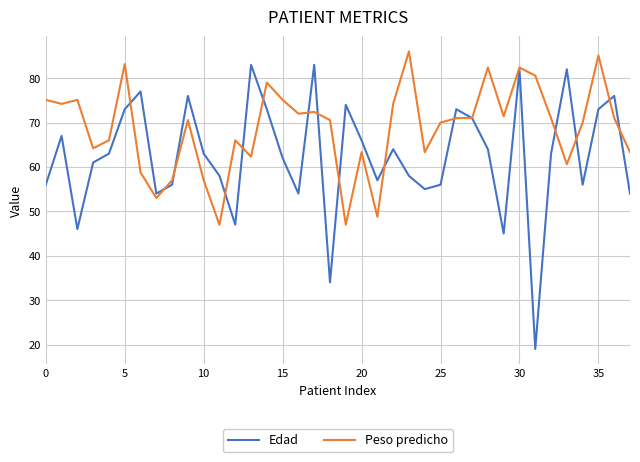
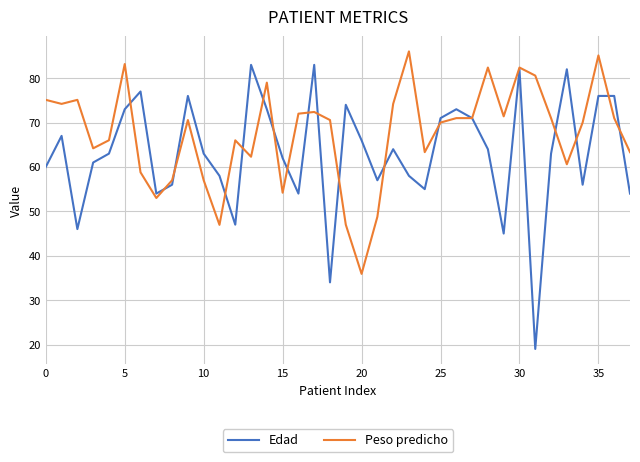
Edad, 0: 56 -> 60
Peso predicho, 15: 75 -> 54
Peso predicho, 20: 63 -> 36
Edad, 25: 56 -> 71
Edad, 35: 73 -> 76
